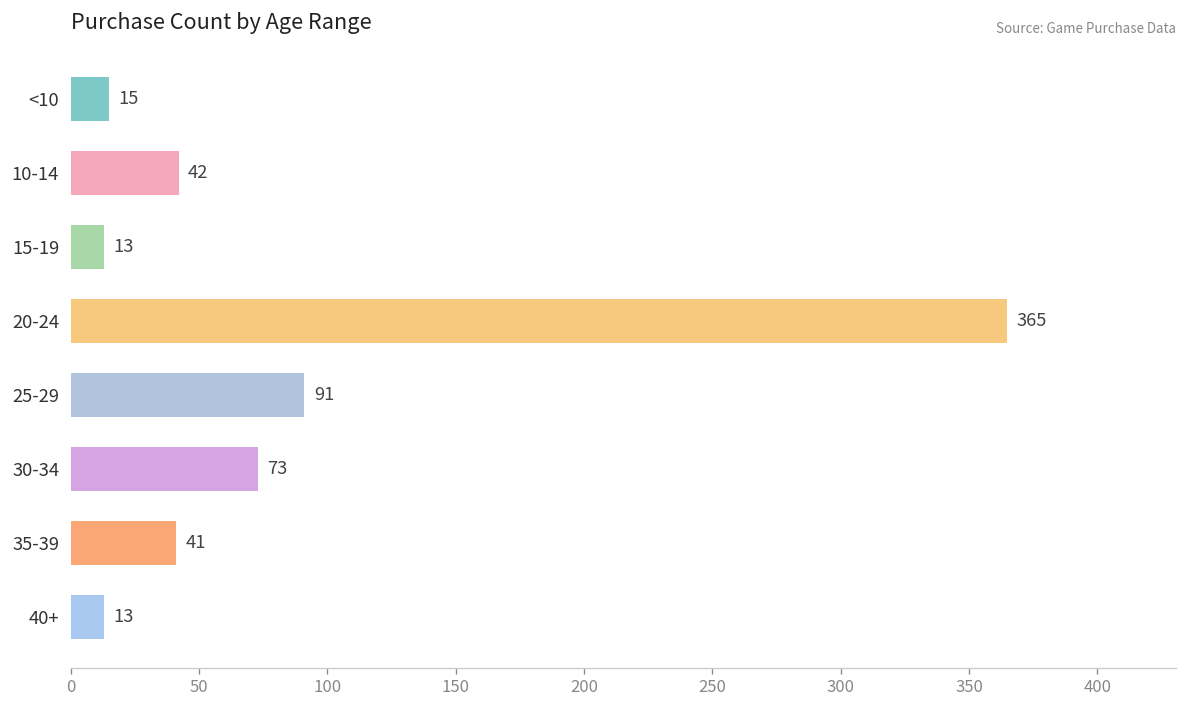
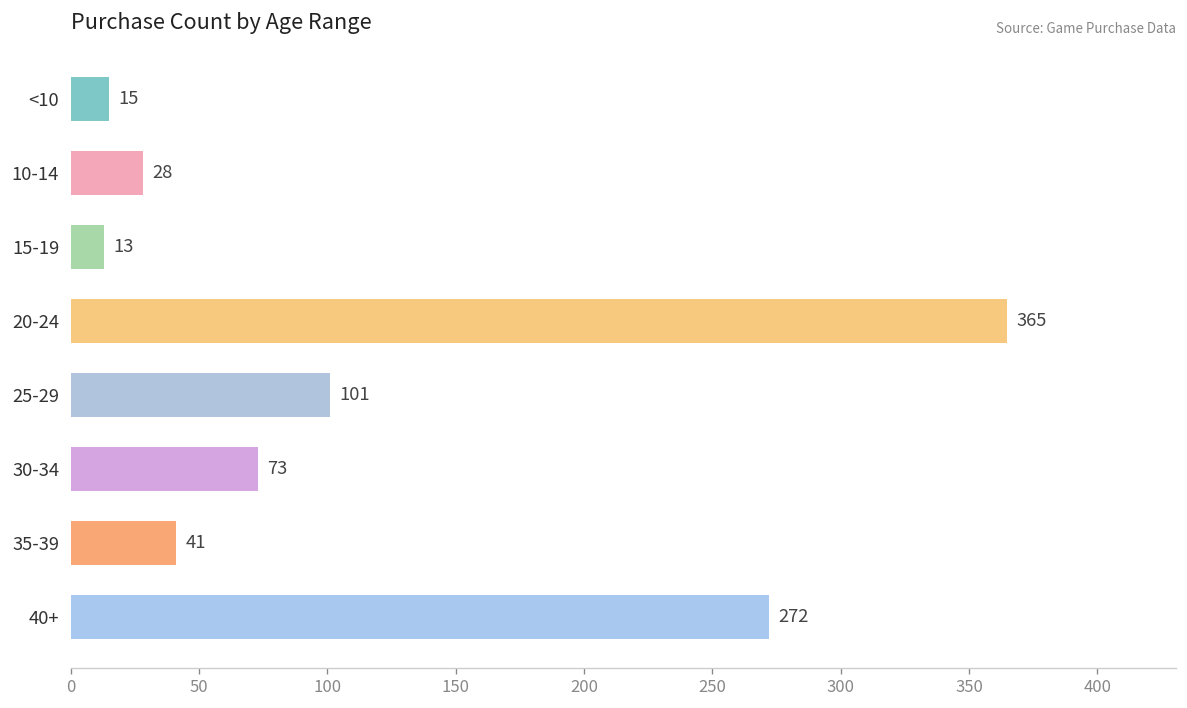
10-14: 42 -> 28
25-29: 91 -> 101
40+: 13 -> 272
